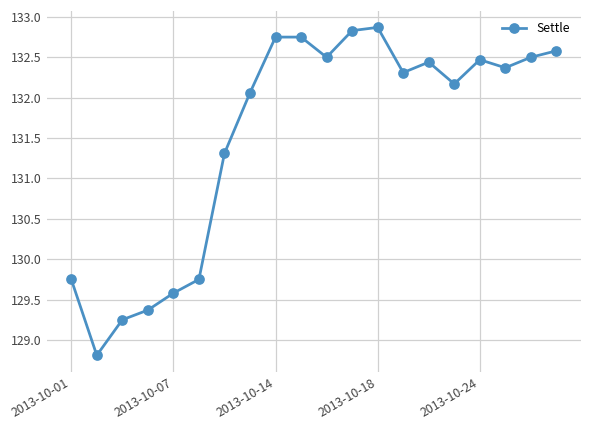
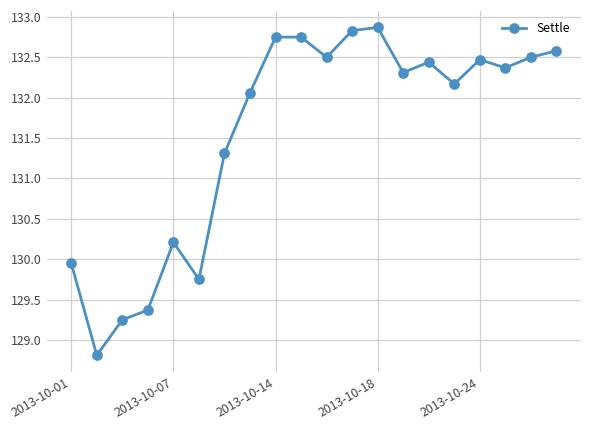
2013-10-01: 129.8 -> 130.0
2013-10-07: 129.6 -> 130.2
